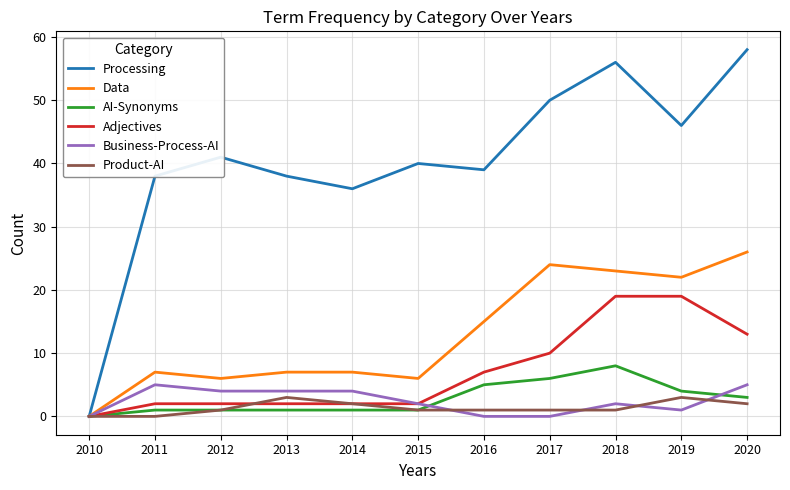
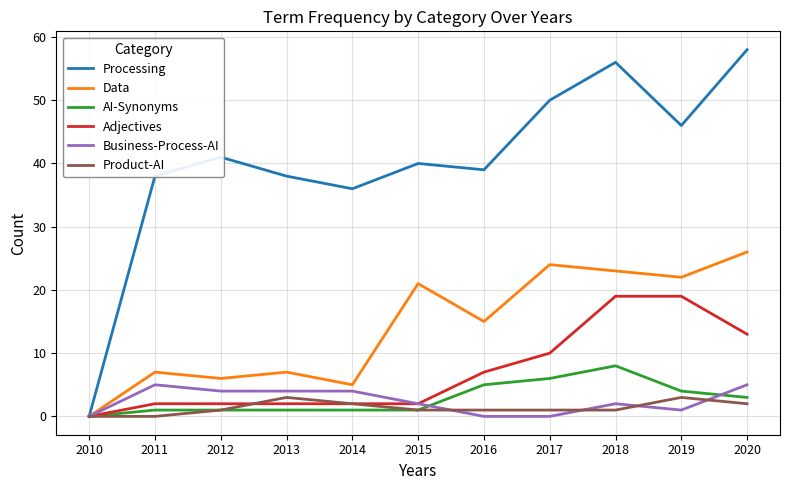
Data, 2014: 7 -> 5
Data, 2015: 6 -> 21
